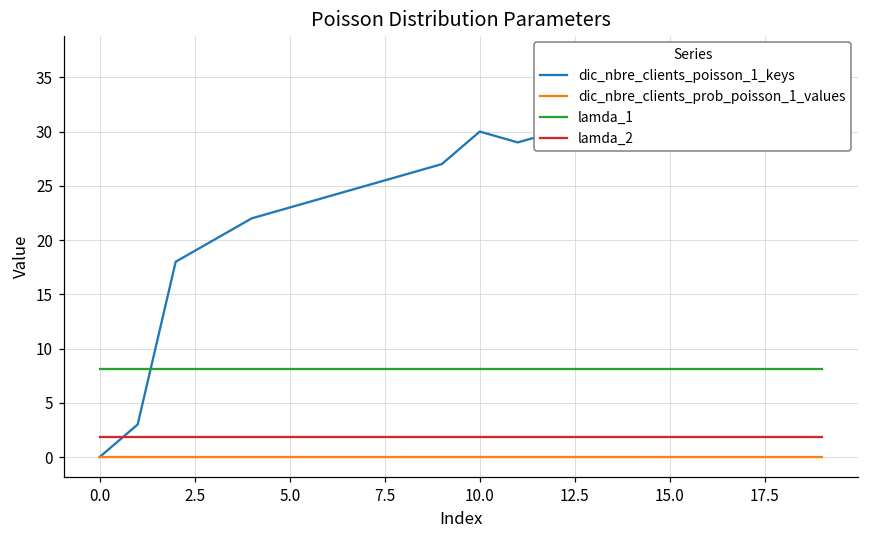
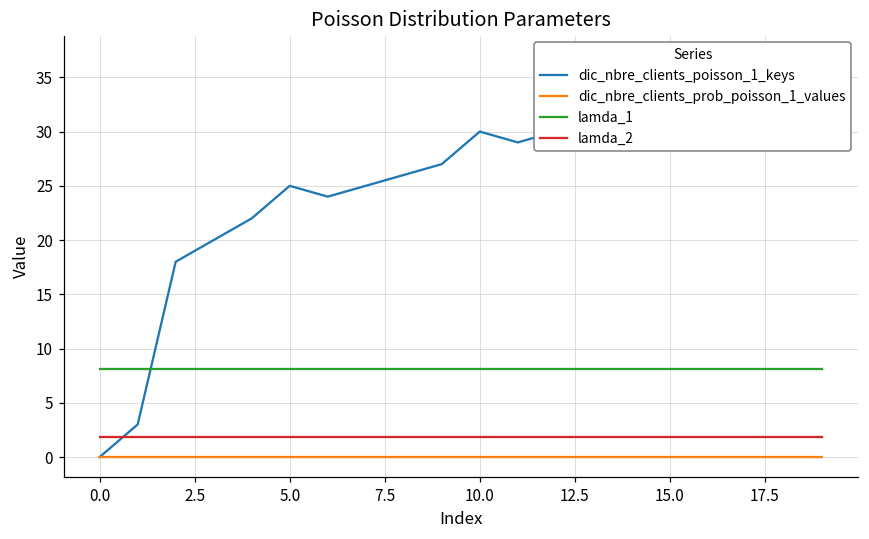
dic_nbre_clients_poisson_1_keys, 5.0: 23 -> 25
